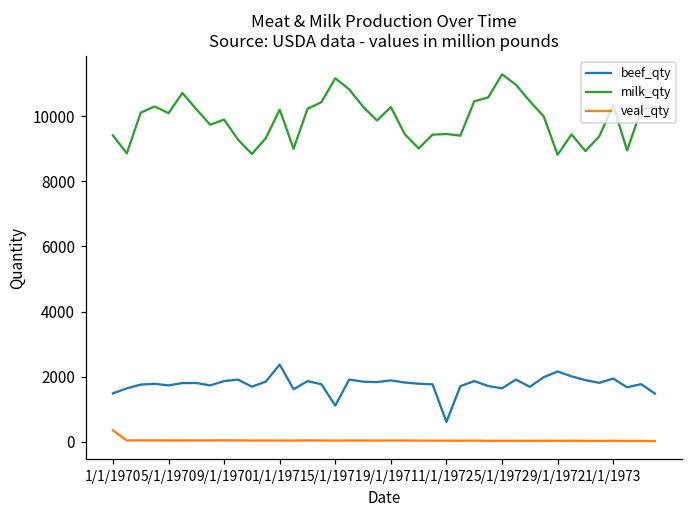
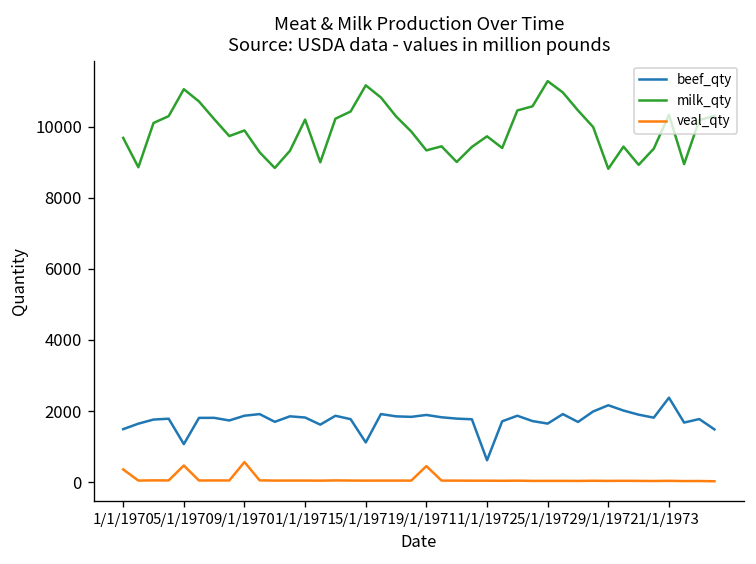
milk_qty, 1/1/1970: 9400 -> 9700
beef_qty, 5/1/1970: 1700 -> 1100
milk_qty, 5/1/1970: 10100 -> 11100
veal_qty, 5/1/1970: 0 -> 500
veal_qty, 9/1/1970: 0 -> 600
beef_qty, 1/1/1971: 2400 -> 1800
milk_qty, 9/1/1971: 10300 -> 9300
veal_qty, 9/1/1971: 0 -> 500
milk_qty, 1/1/1972: 9500 -> 9700
beef_qty, 1/1/1973: 1900 -> 2400
